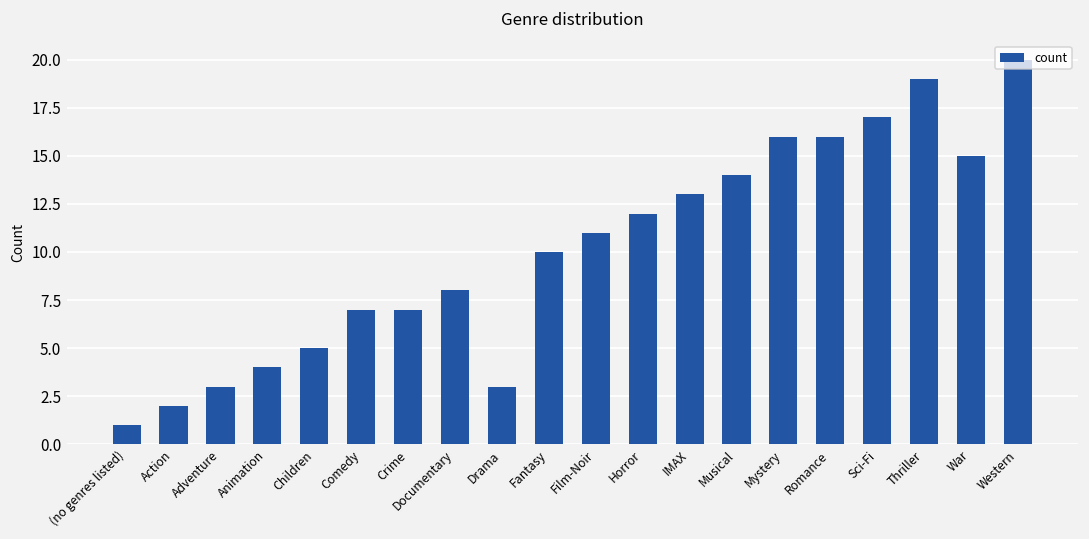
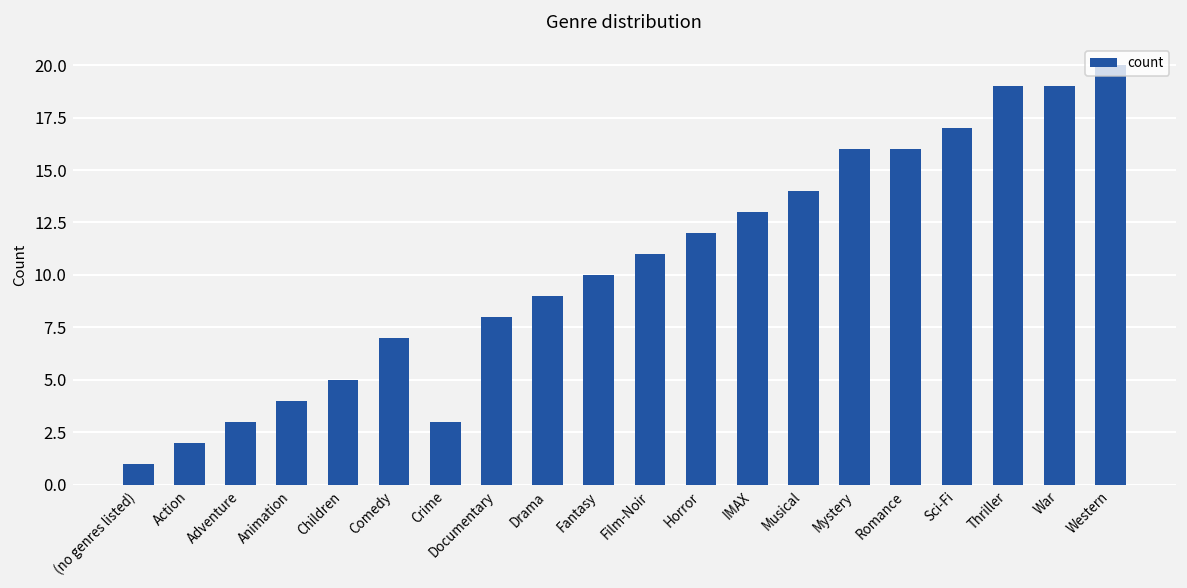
Crime: 7 -> 3
Drama: 3 -> 9
War: 15 -> 19
